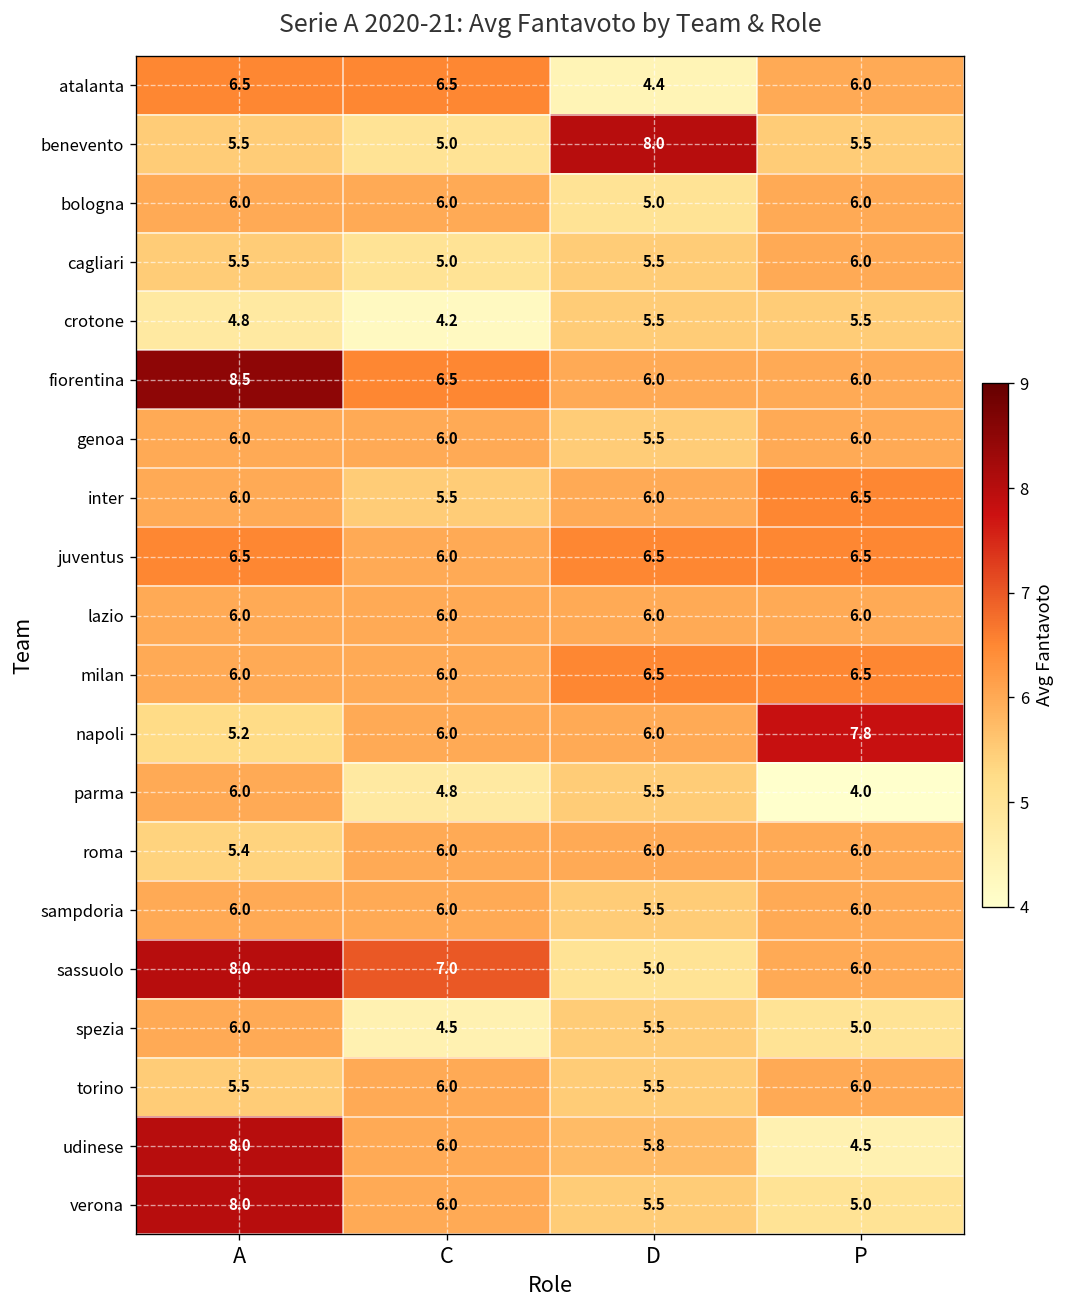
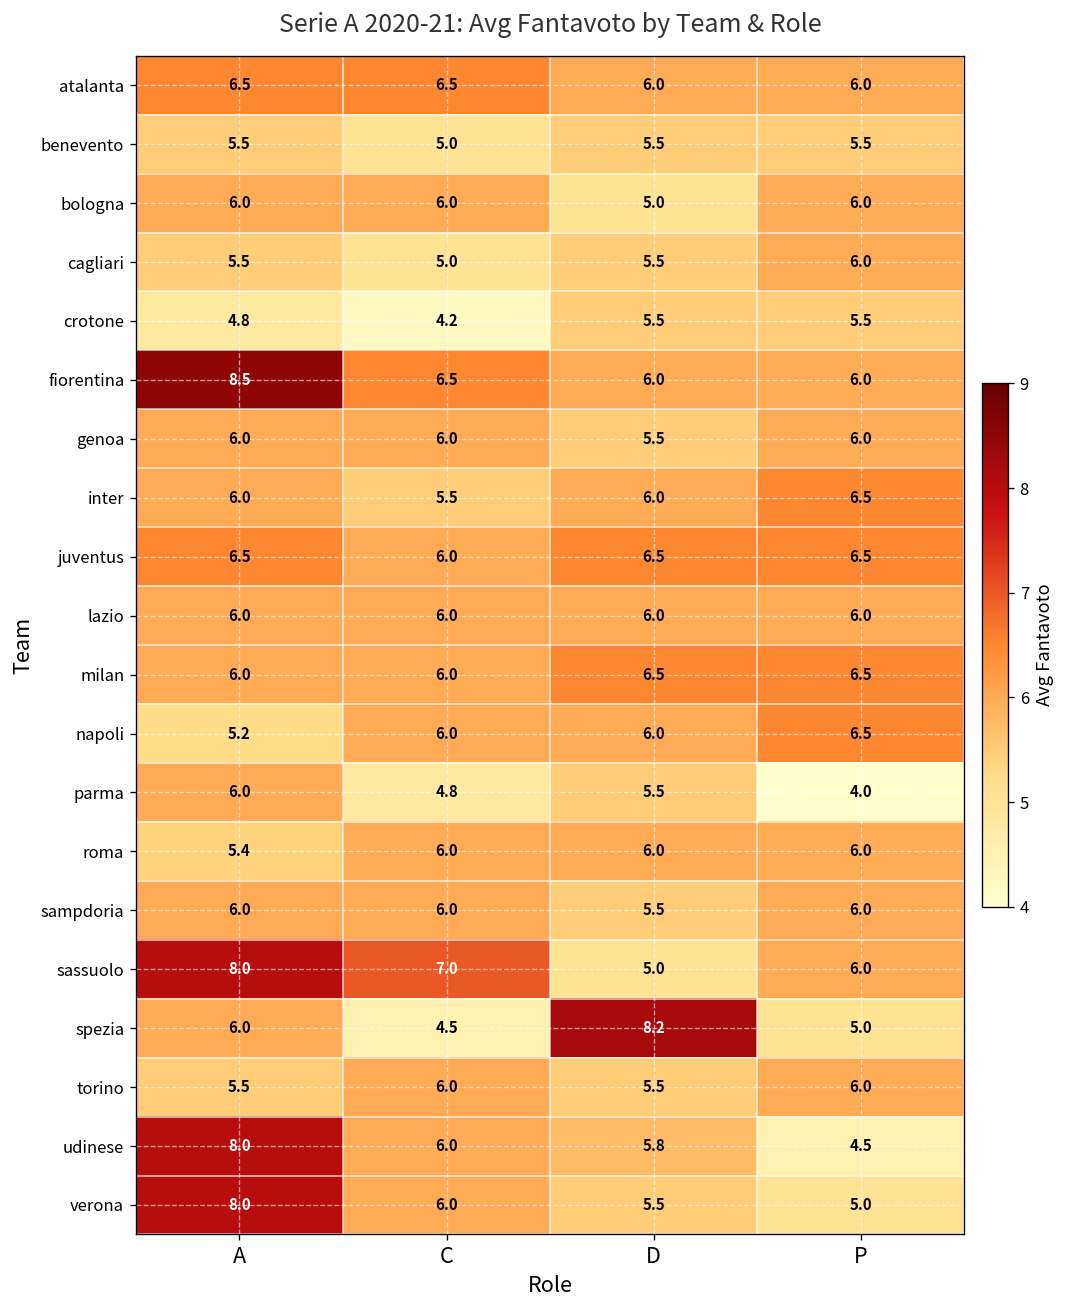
atalanta, D: 4.4 -> 6.0
benevento, D: 8.0 -> 5.5
napoli, P: 7.8 -> 6.5
spezia, D: 5.5 -> 8.2
